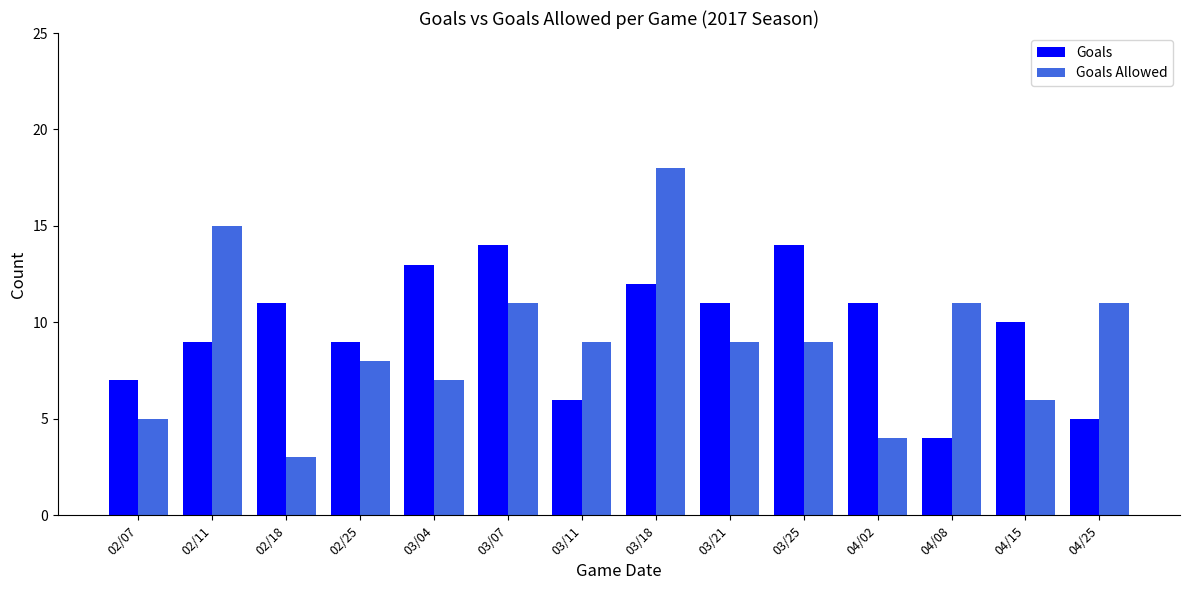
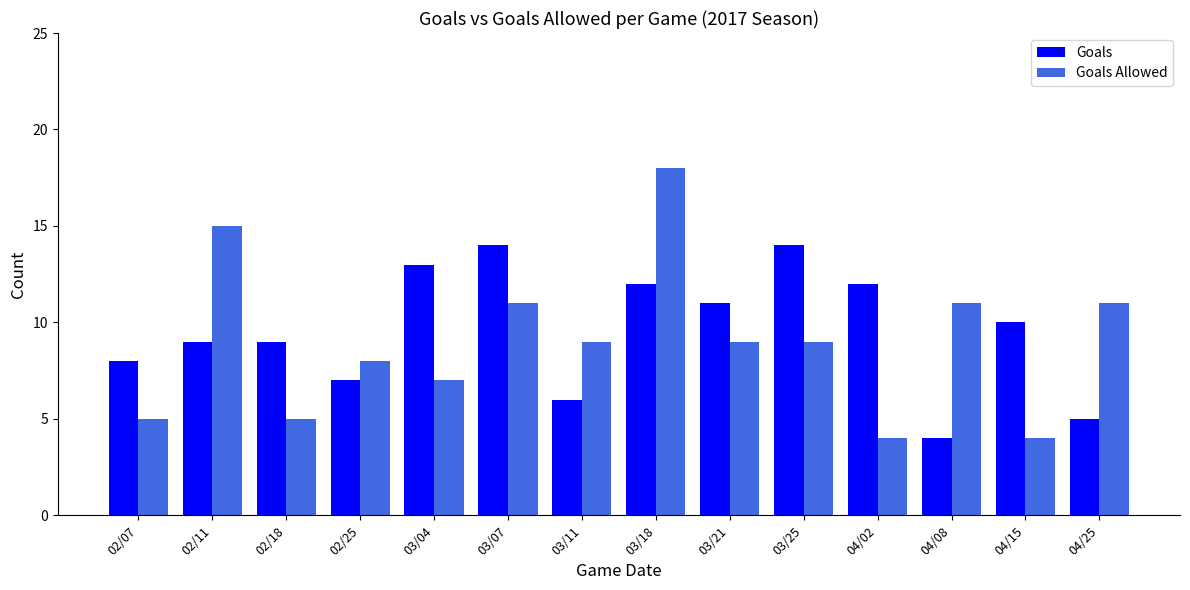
Goals, 02/07: 7 -> 8
Goals, 02/18: 11 -> 9
Goals Allowed, 02/18: 3 -> 5
Goals, 02/25: 9 -> 7
Goals, 04/02: 11 -> 12
Goals Allowed, 04/15: 6 -> 4
